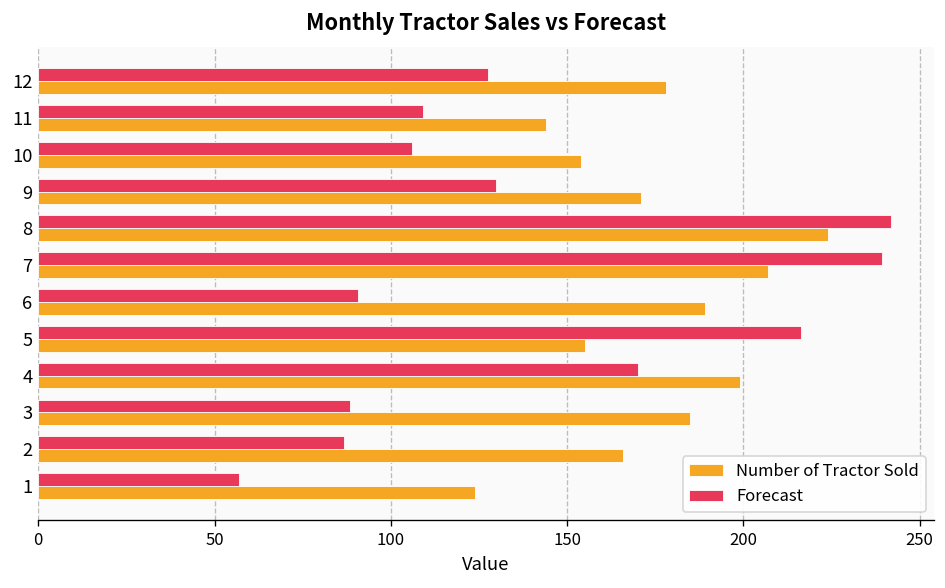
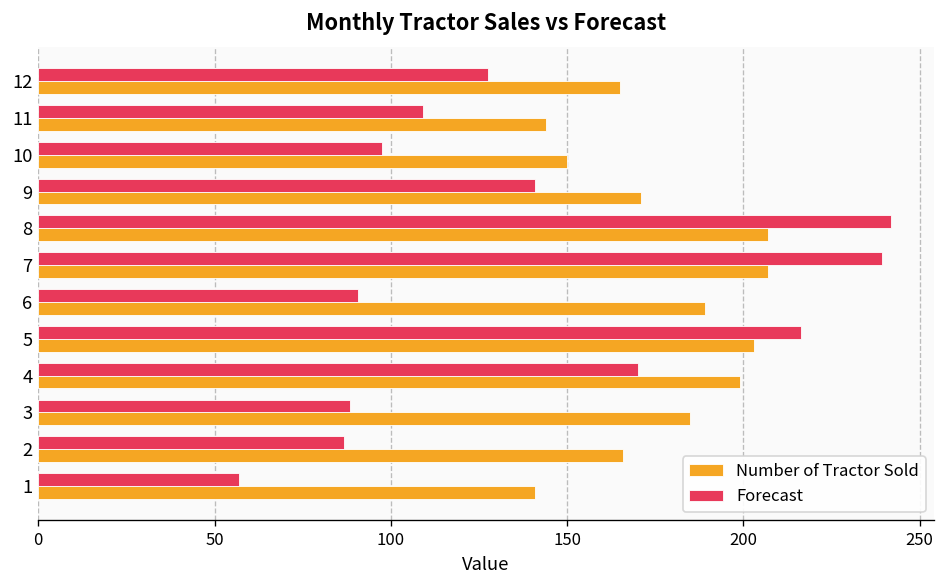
Number of Tractor Sold, 12: 178 -> 165
Forecast, 10: 106 -> 98
Number of Tractor Sold, 10: 154 -> 150
Forecast, 9: 130 -> 141
Number of Tractor Sold, 8: 224 -> 207
Number of Tractor Sold, 5: 155 -> 203
Number of Tractor Sold, 1: 124 -> 141
